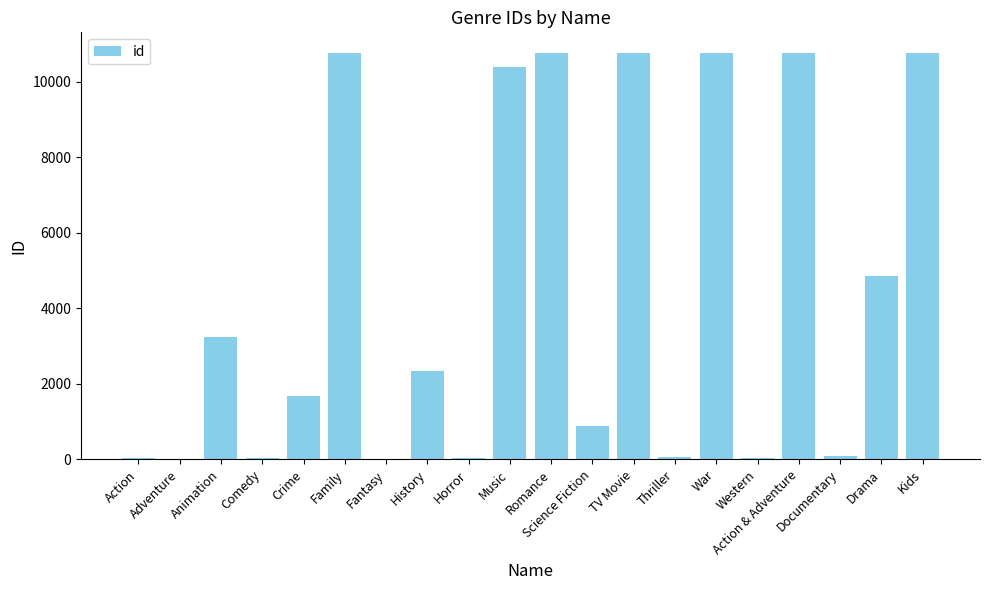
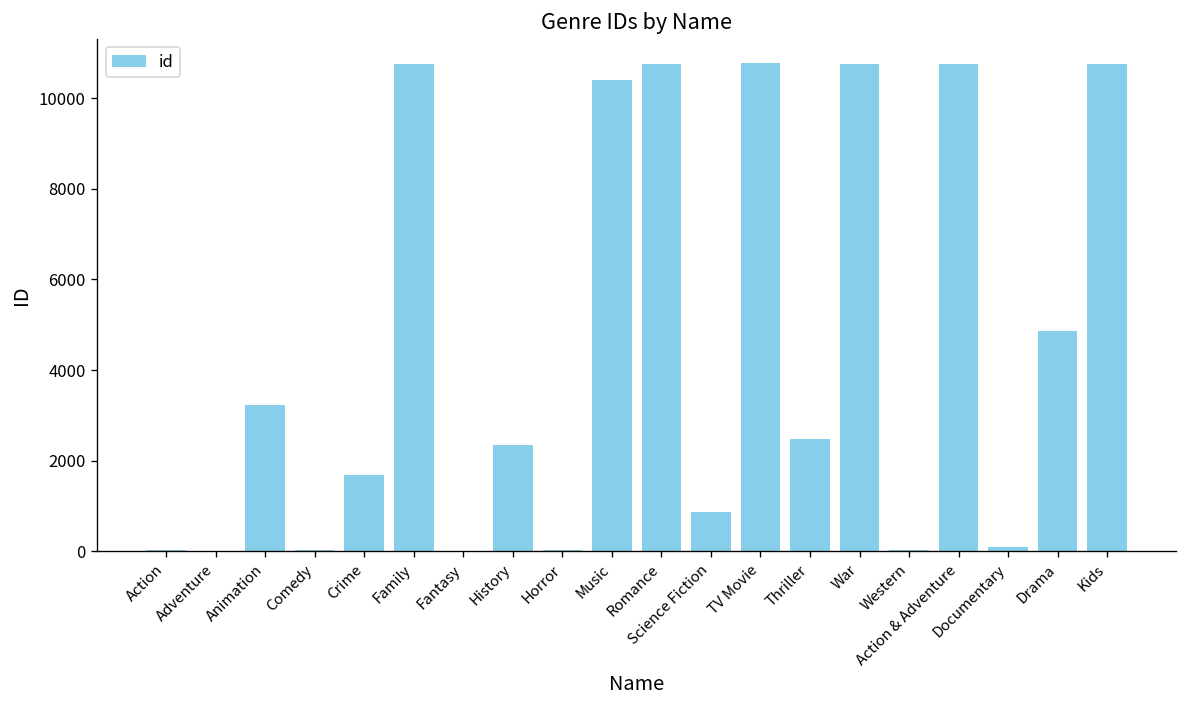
Thriller: 100 -> 2500
